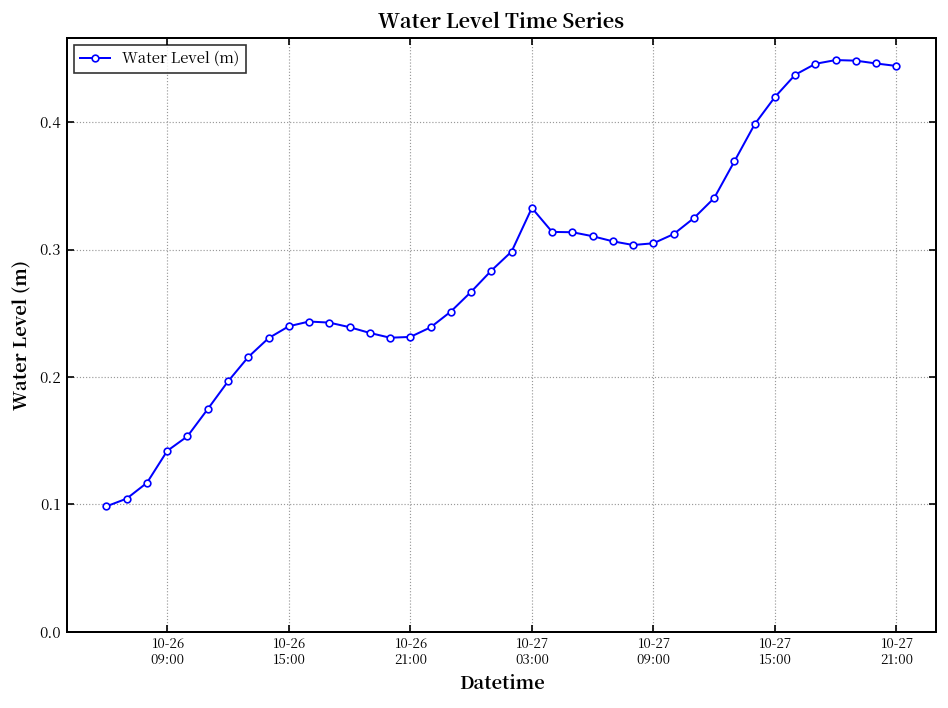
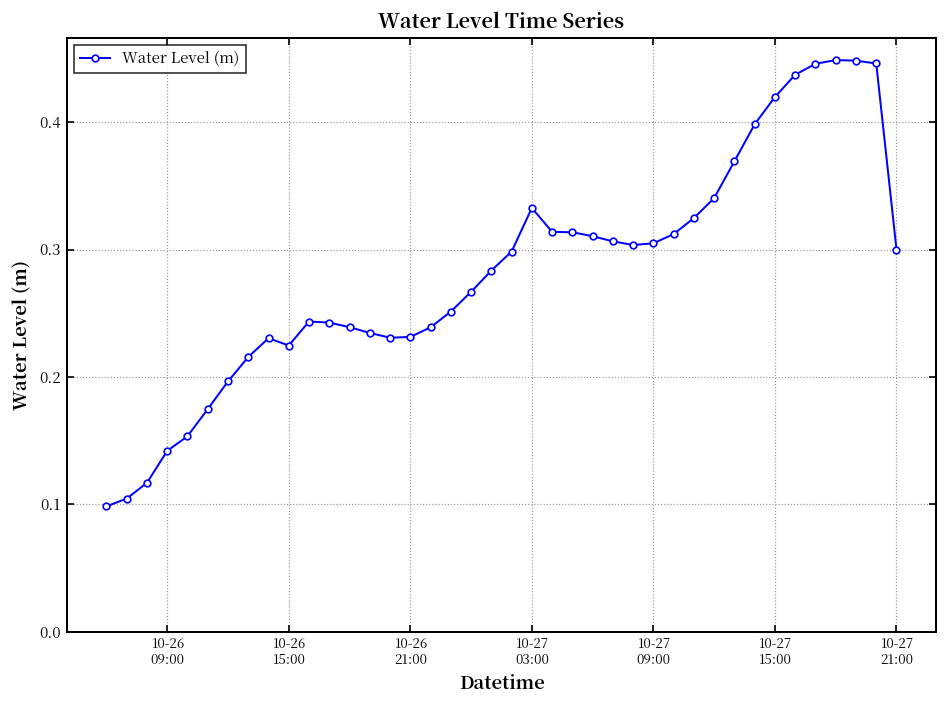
10-26 15:00: 0.240 -> 0.225
10-27 21:00: 0.444 -> 0.300
